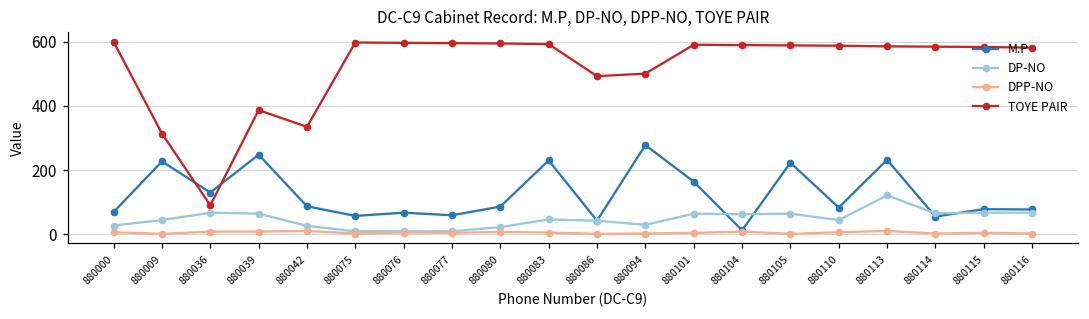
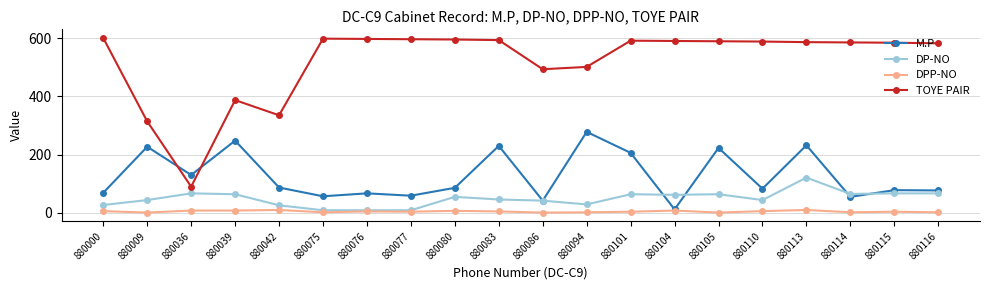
DP-NO, 880080: 20 -> 60
M.P, 880101: 160 -> 210
